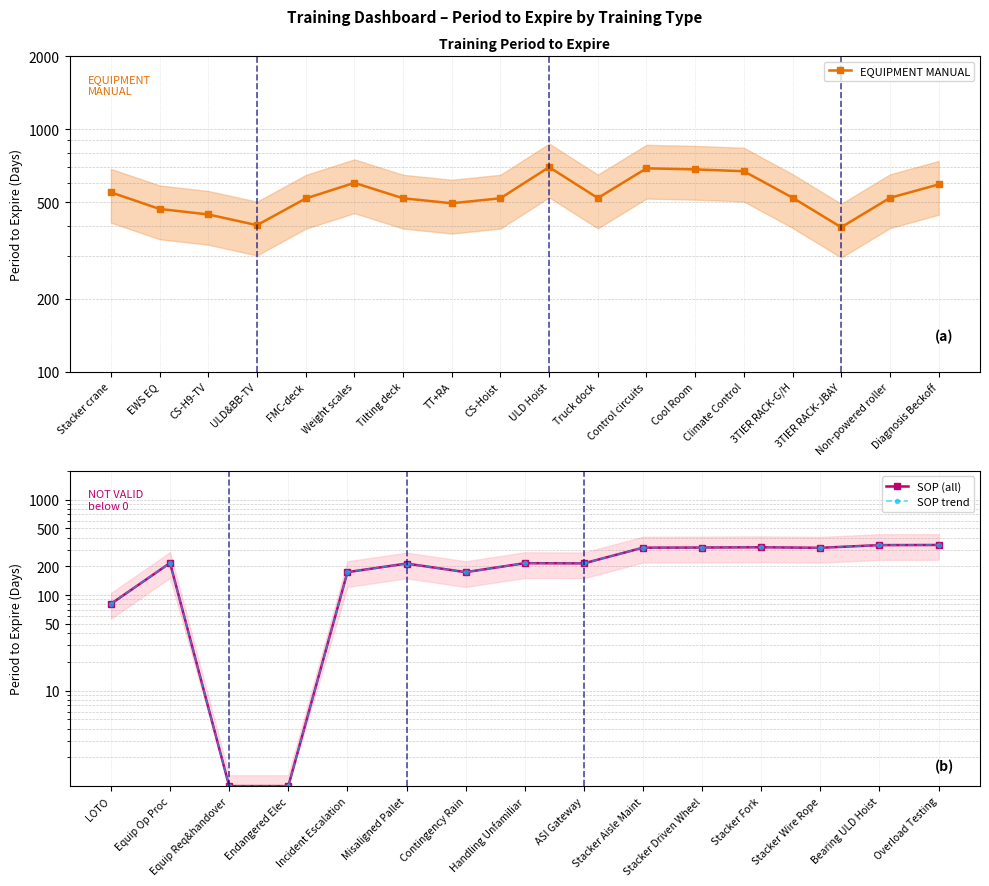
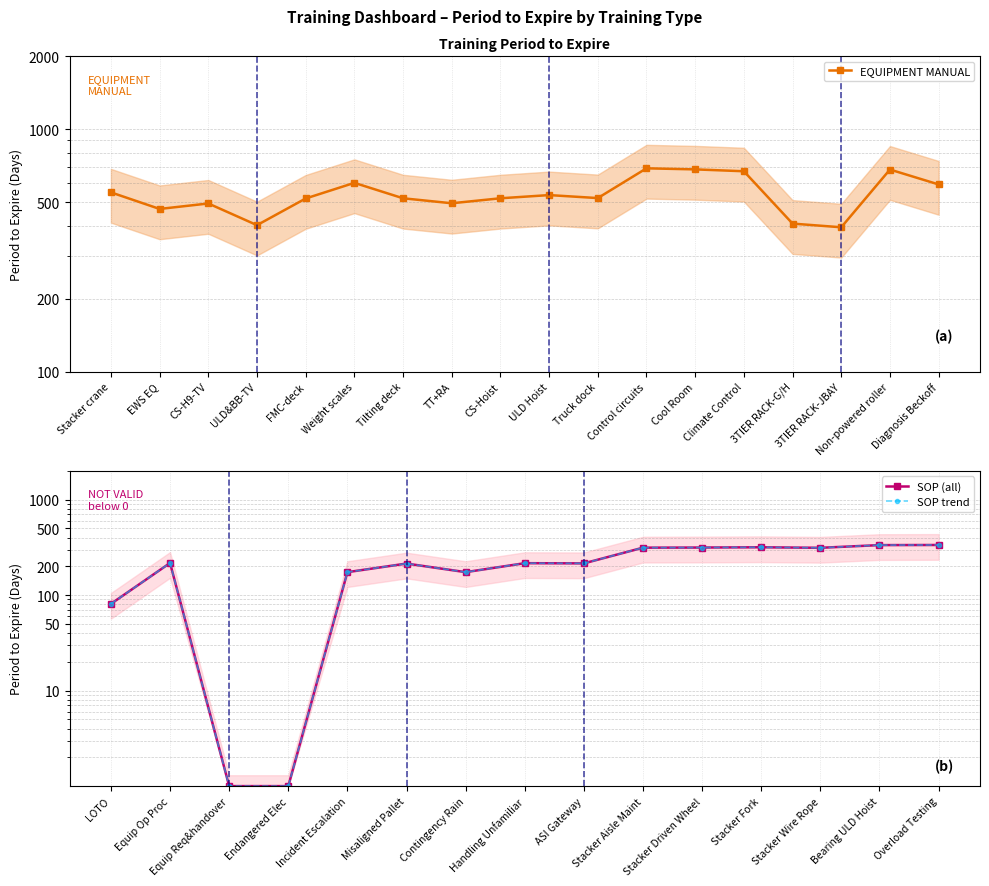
Training Period to Expire, EQUIPMENT MANUAL, CS-H9-TV: 450 -> 490
Training Period to Expire, EQUIPMENT MANUAL, ULD Hoist: 700 -> 540
Training Period to Expire, EQUIPMENT MANUAL, 3TIER RACK-G/H: 520 -> 410
Training Period to Expire, EQUIPMENT MANUAL, Non-powered roller: 520 -> 680
